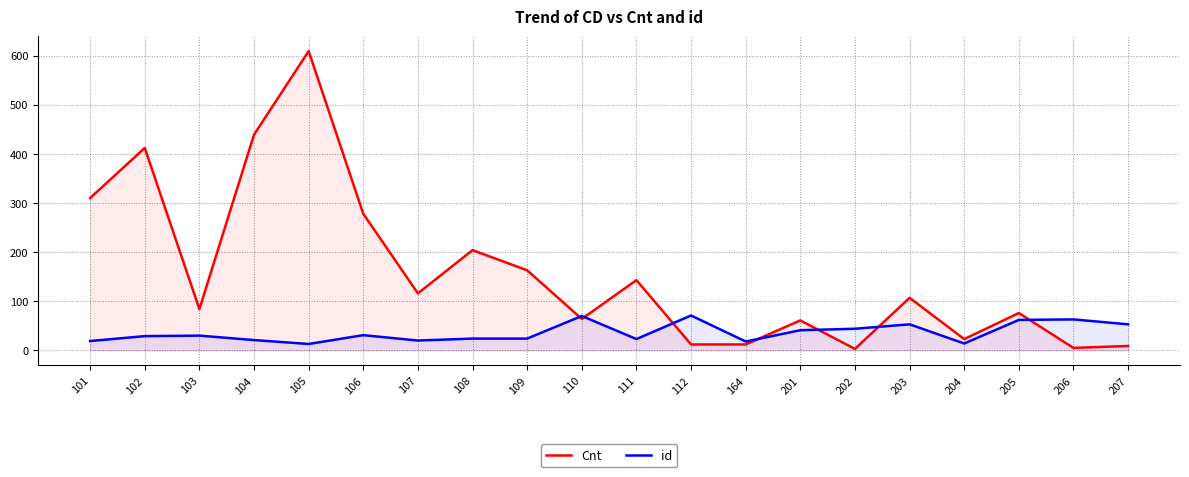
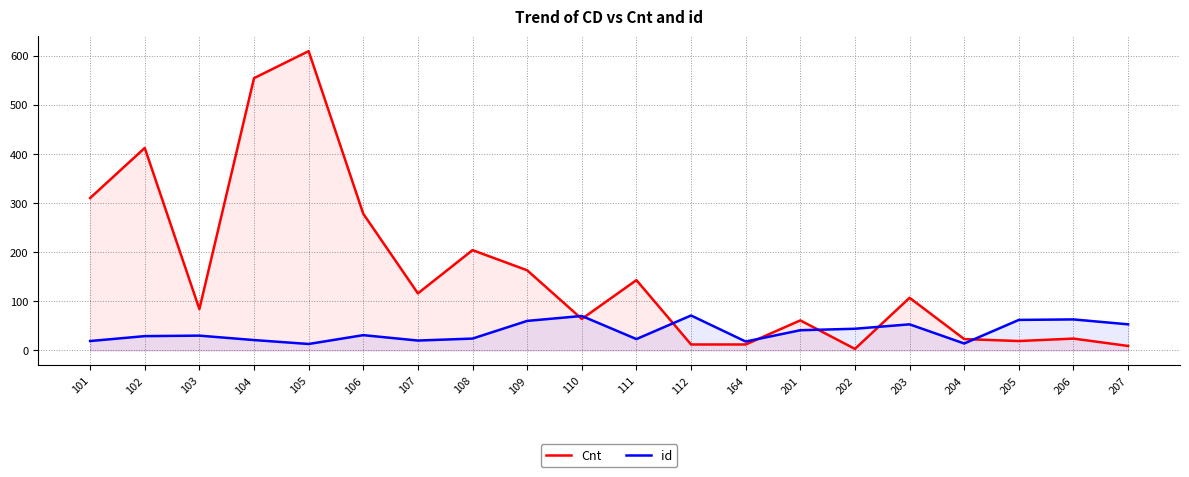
Cnt, 104: 440 -> 550
id, 109: 20 -> 60
Cnt, 205: 80 -> 20
Cnt, 206: 10 -> 20
